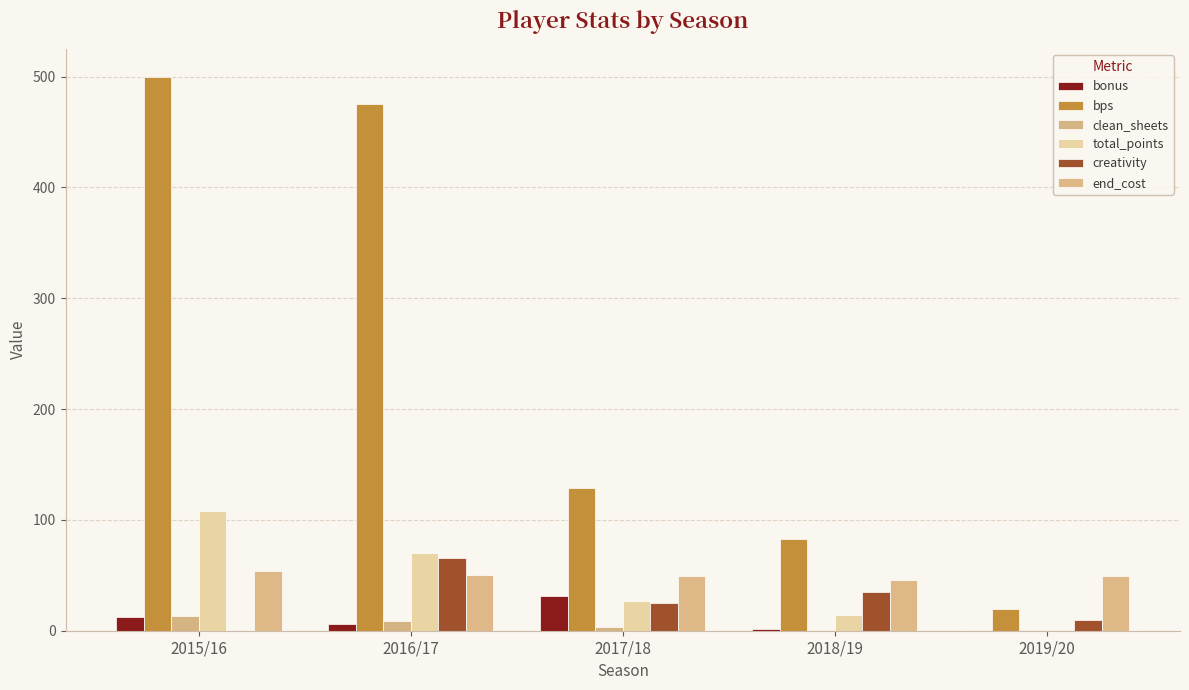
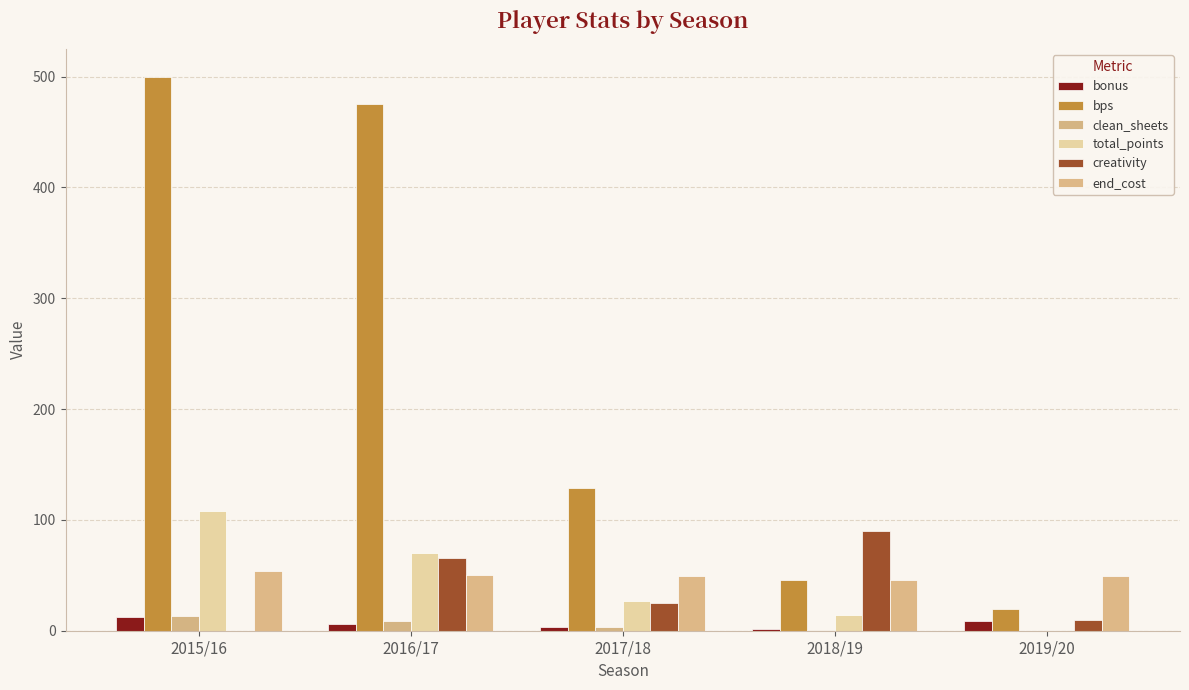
bonus, 2017/18: 31 -> 3
bps, 2018/19: 83 -> 46
creativity, 2018/19: 35 -> 90
bonus, 2019/20: 0 -> 9
